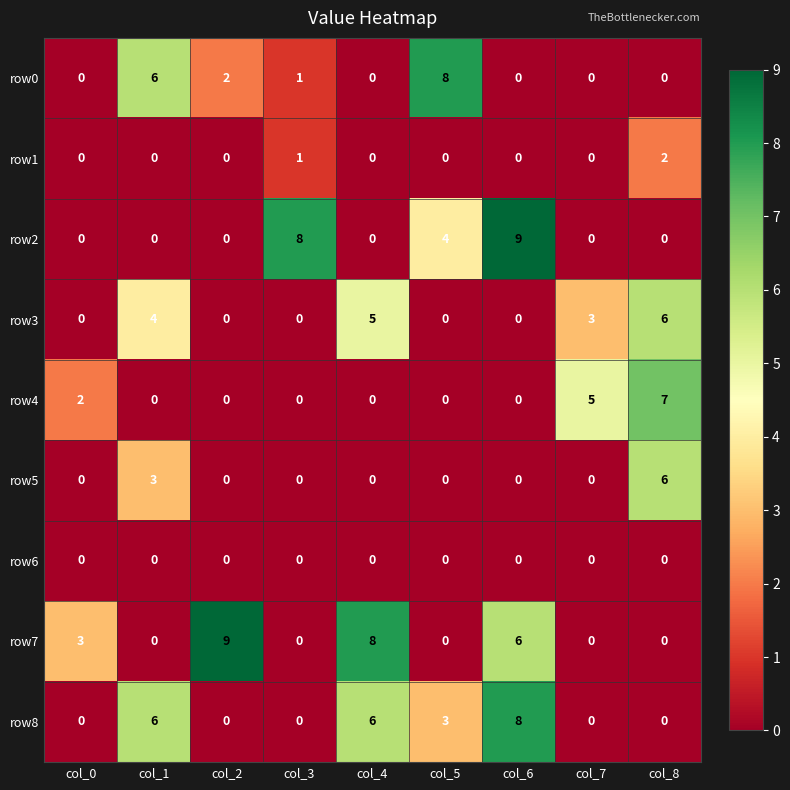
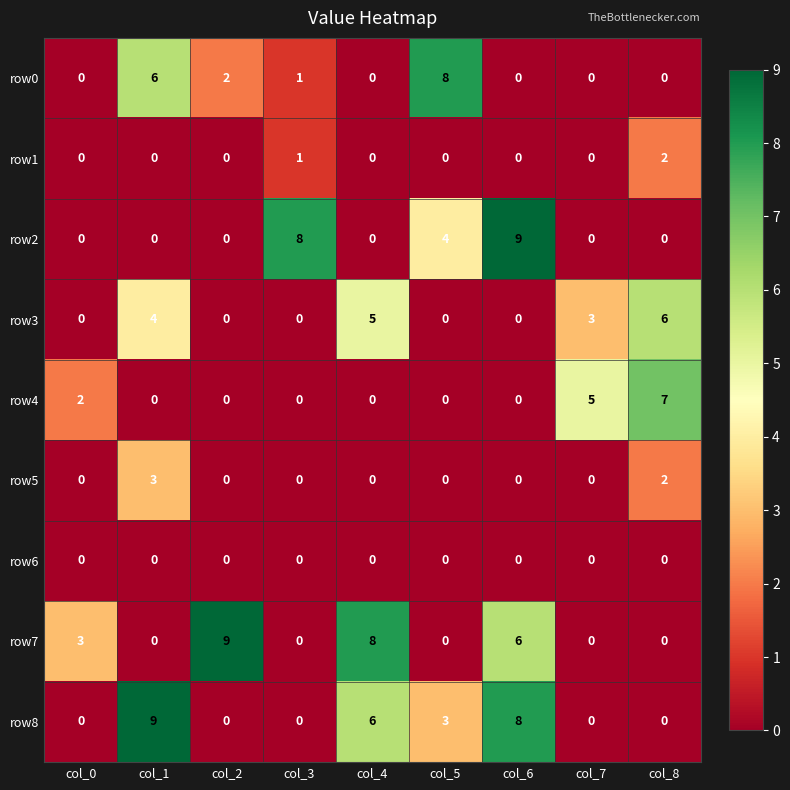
row5, col_8: 6 -> 2
row8, col_1: 6 -> 9
